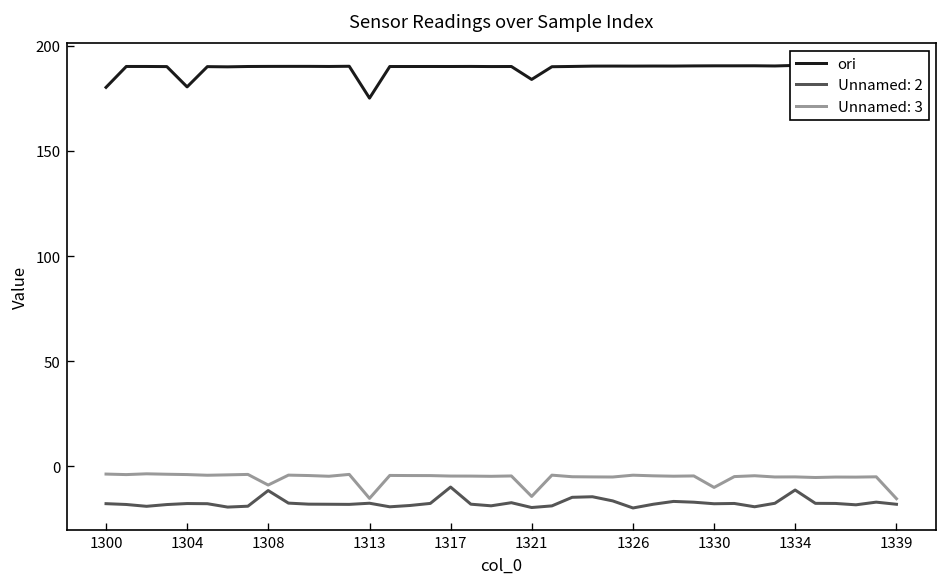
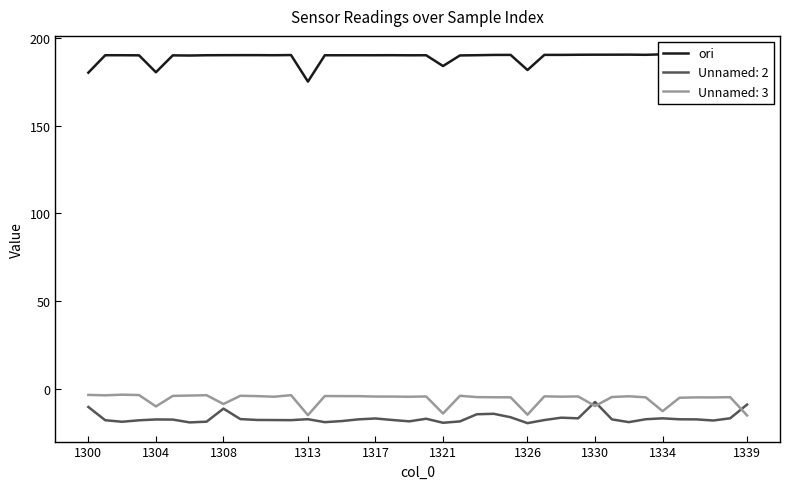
Unnamed: 2, 1300: -18 -> -11
Unnamed: 3, 1304: -4 -> -10
Unnamed: 2, 1317: -10 -> -17
ori, 1326: 190 -> 182
Unnamed: 3, 1326: -4 -> -15
Unnamed: 2, 1330: -18 -> -8
Unnamed: 2, 1334: -11 -> -17
Unnamed: 3, 1334: -5 -> -13
Unnamed: 2, 1339: -18 -> -9
